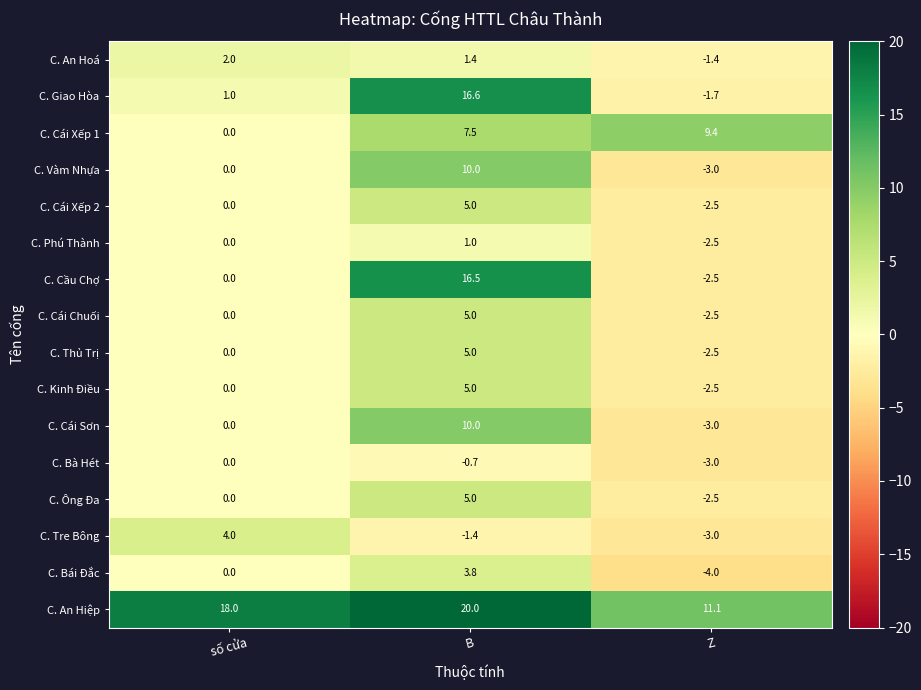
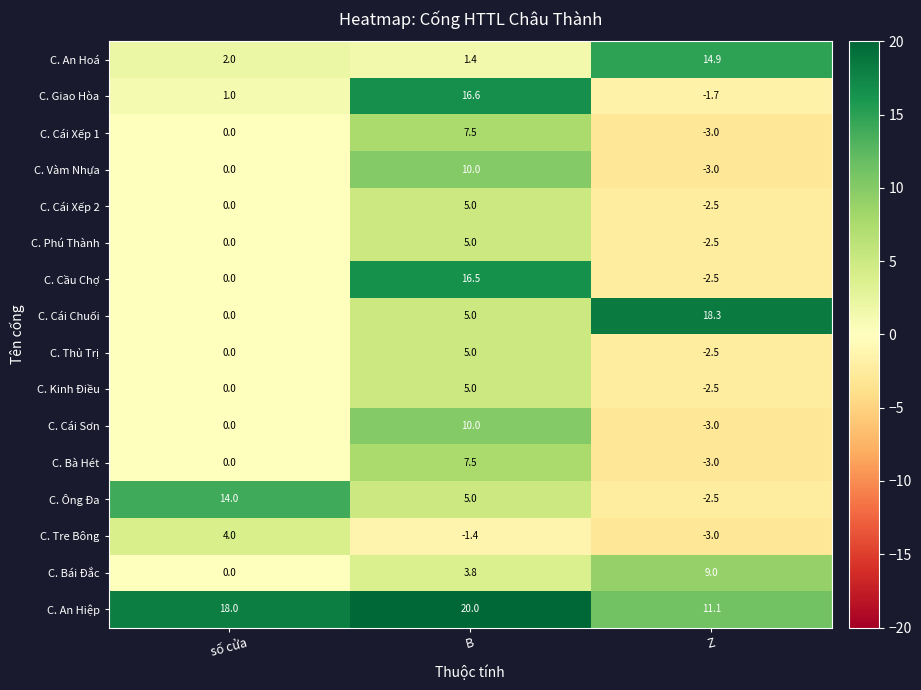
C. An Hoá, Z: -1.4 -> 14.9
C. Cái Xếp 1, Z: 9.4 -> -3.0
C. Phú Thành, B: 1.0 -> 5.0
C. Cái Chuối, Z: -2.5 -> 18.3
C. Bà Hét, B: -0.7 -> 7.5
C. Ông Đa, số cửa: 0.0 -> 14.0
C. Bái Đắc, Z: -4.0 -> 9.0
